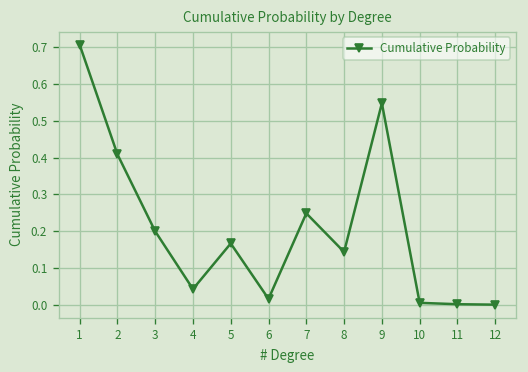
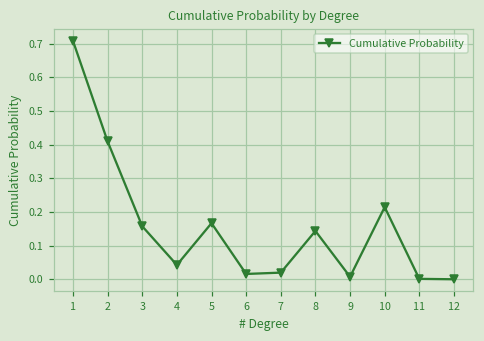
3: 0.20 -> 0.16
7: 0.25 -> 0.02
9: 0.55 -> 0.01
10: 0.00 -> 0.21
